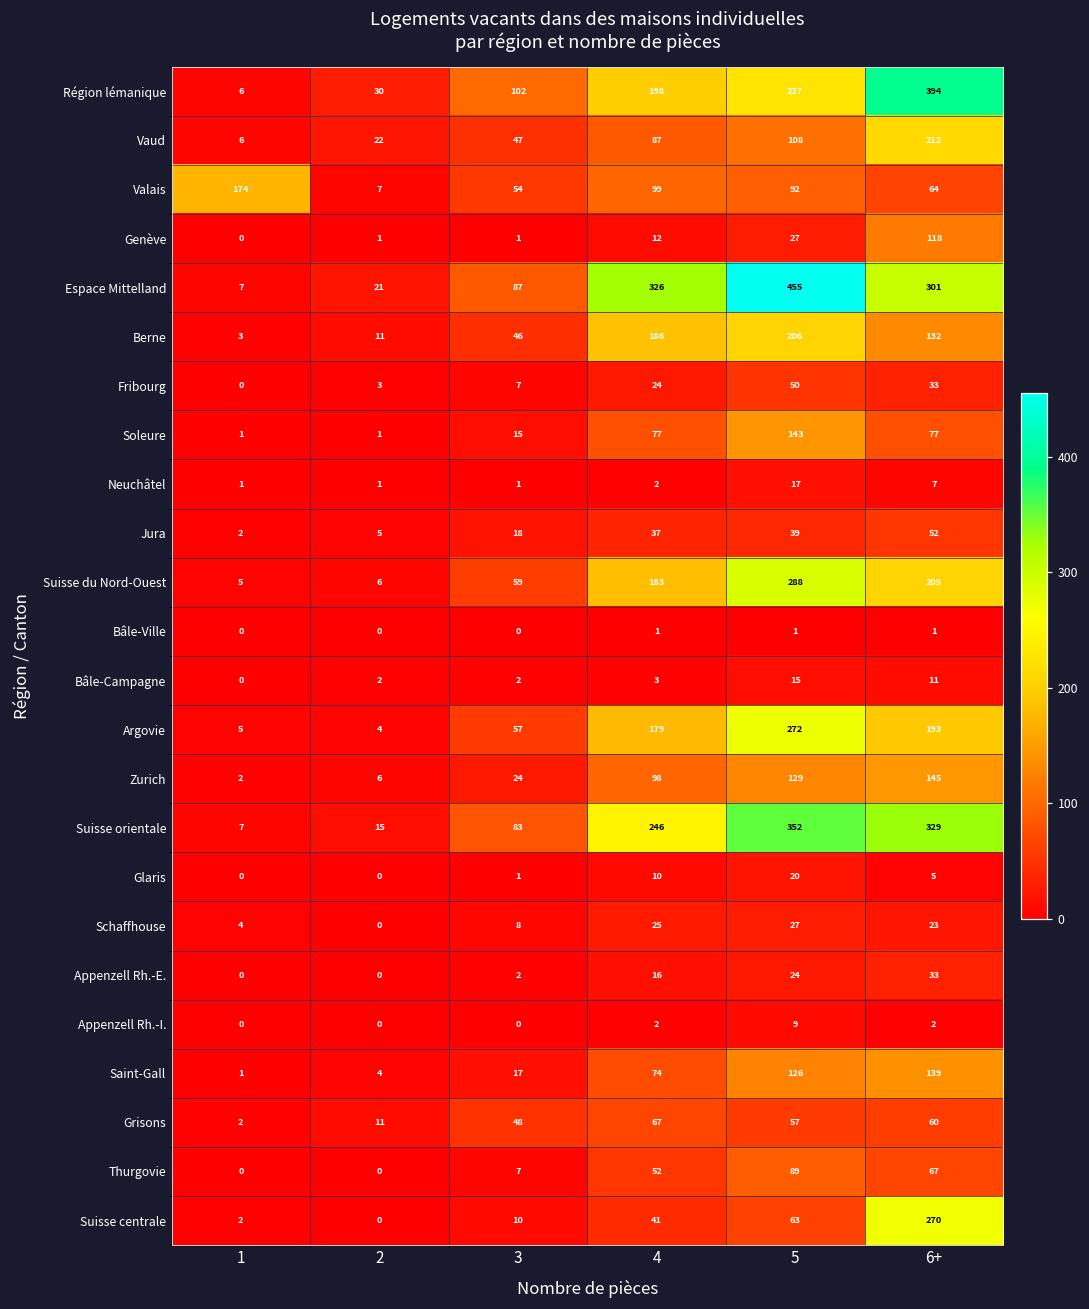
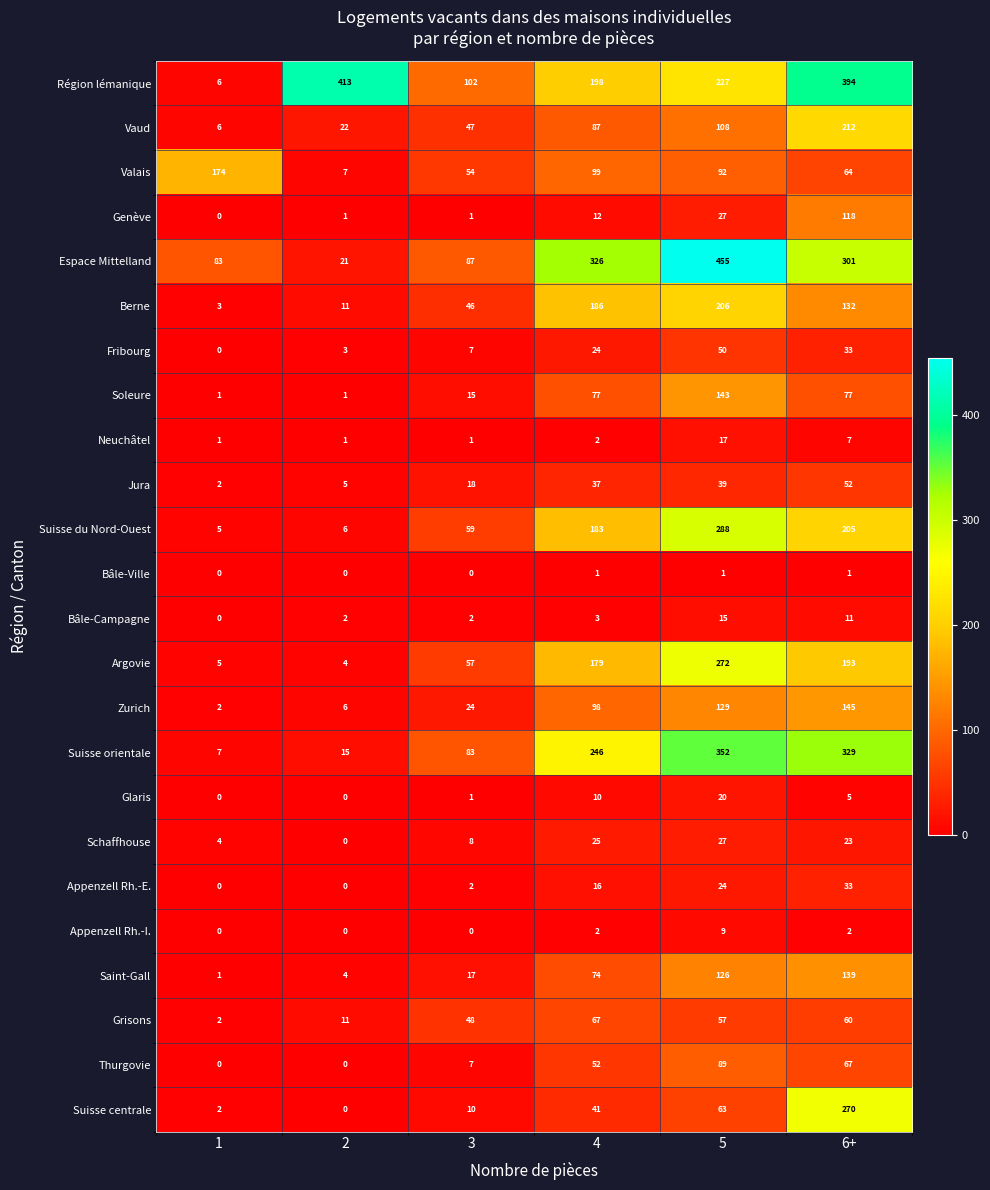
Région lémanique, 2: 30 -> 413
Espace Mittelland, 1: 7 -> 83
